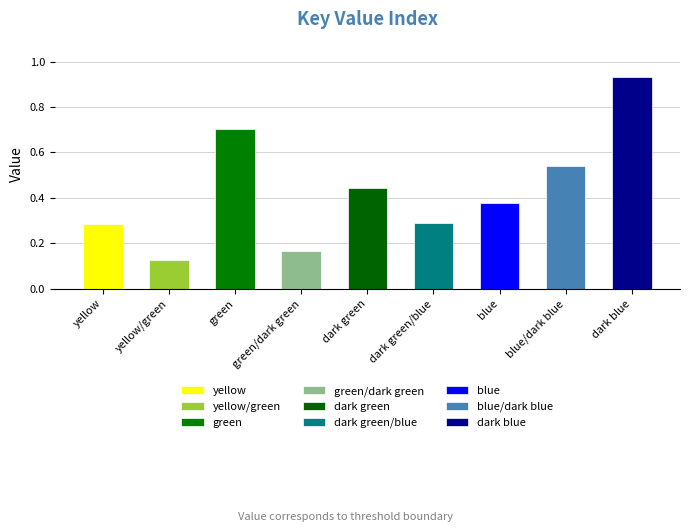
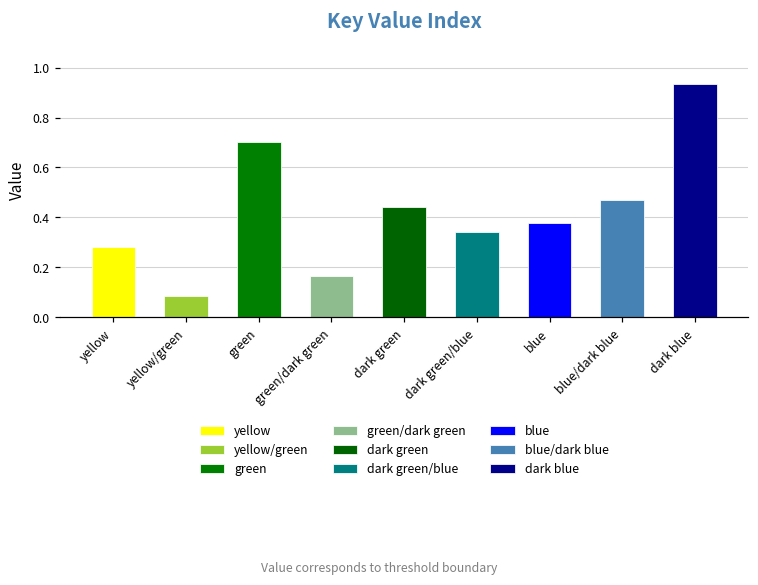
yellow/green: 0.13 -> 0.08
dark green/blue: 0.29 -> 0.34
blue/dark blue: 0.54 -> 0.47
